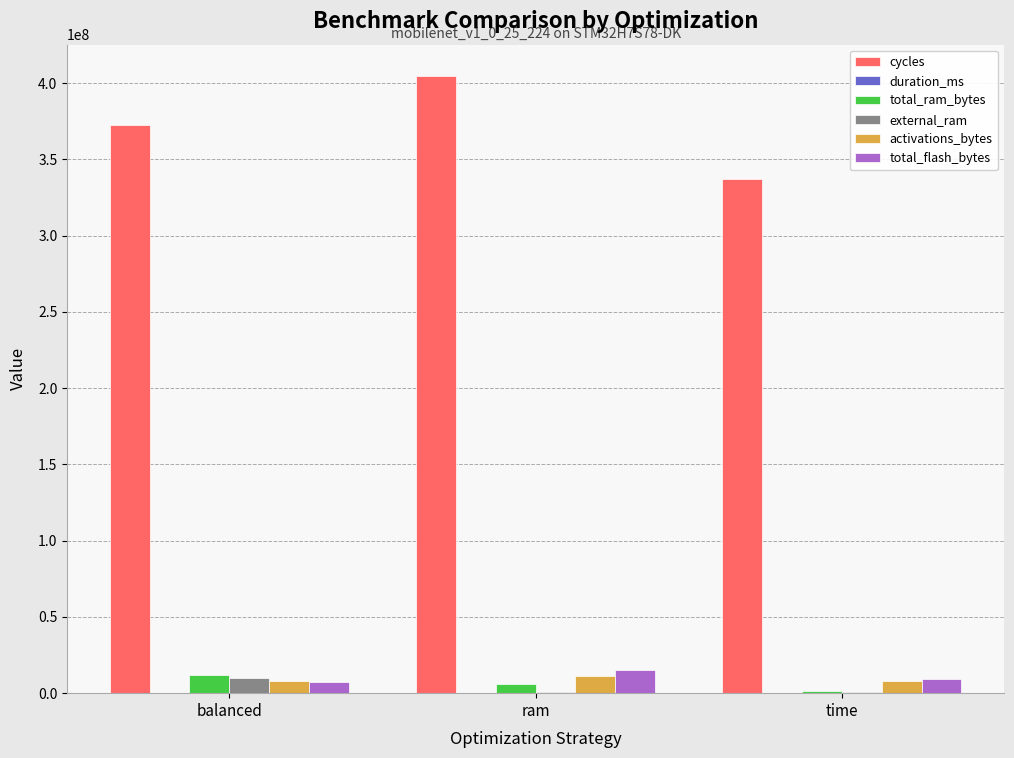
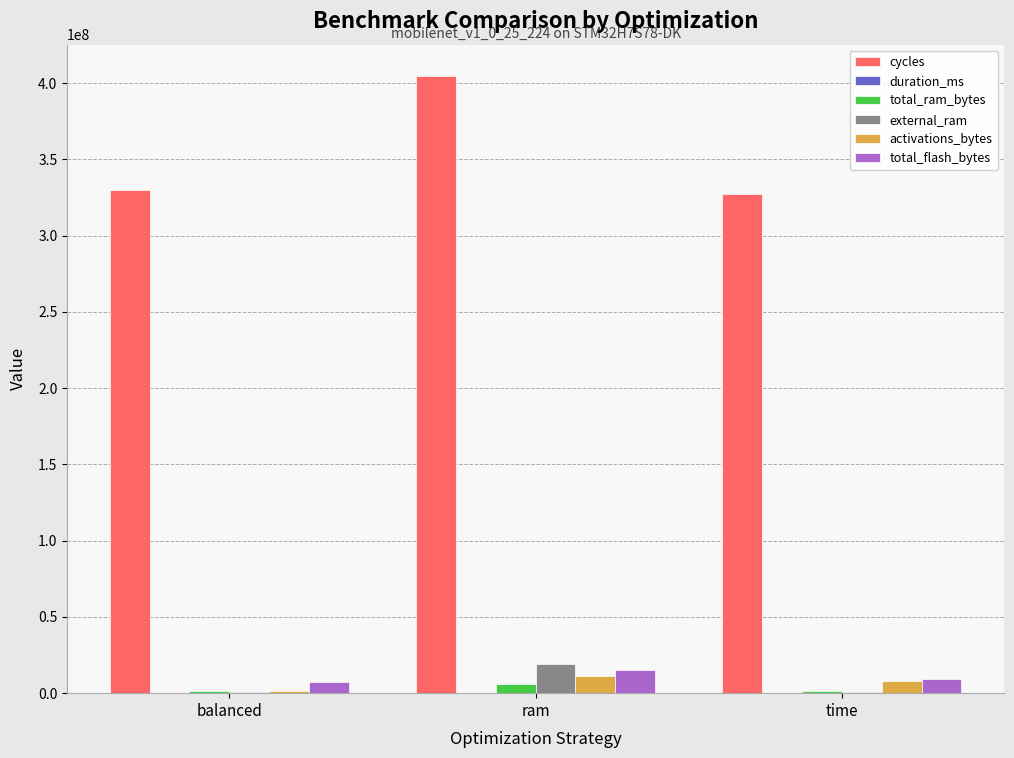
cycles, balanced: 372000000 -> 330000000
total_ram_bytes, balanced: 12000000 -> 1000000
external_ram, balanced: 10000000 -> 1000000
activations_bytes, balanced: 8000000 -> 1000000
external_ram, ram: 1000000 -> 19000000
cycles, time: 337000000 -> 327000000
